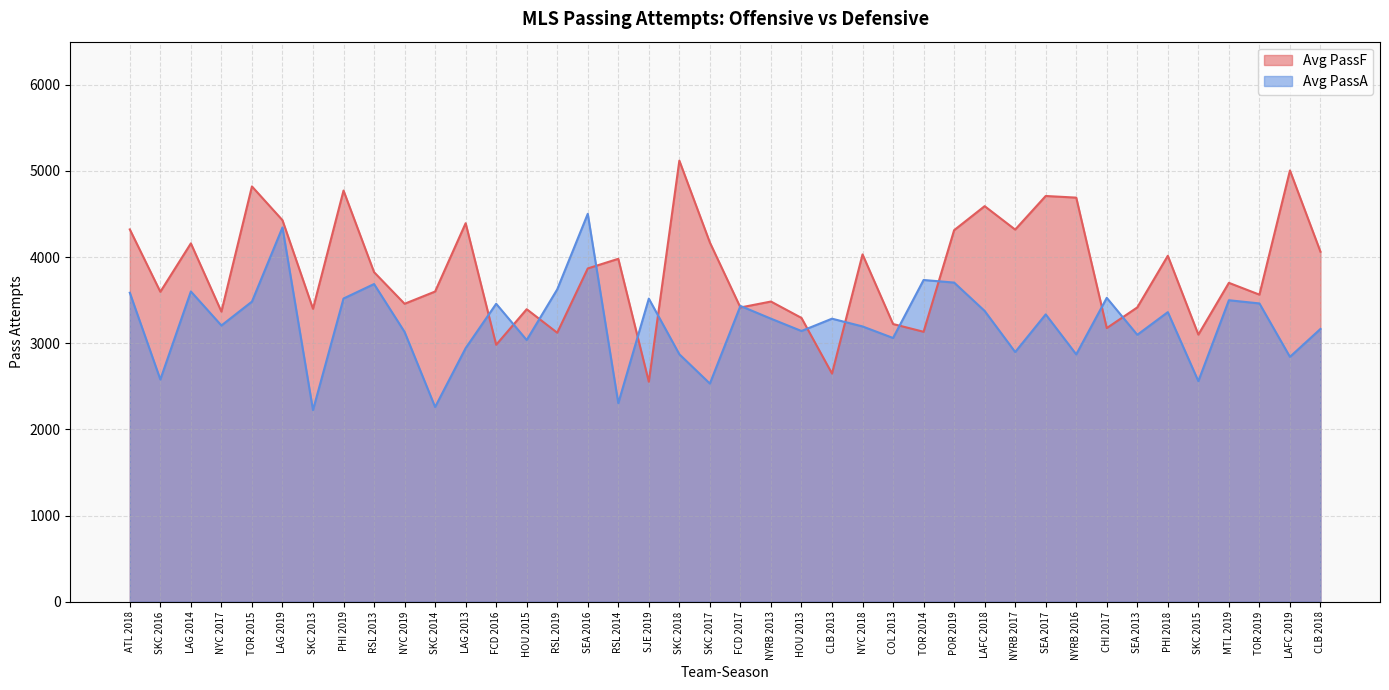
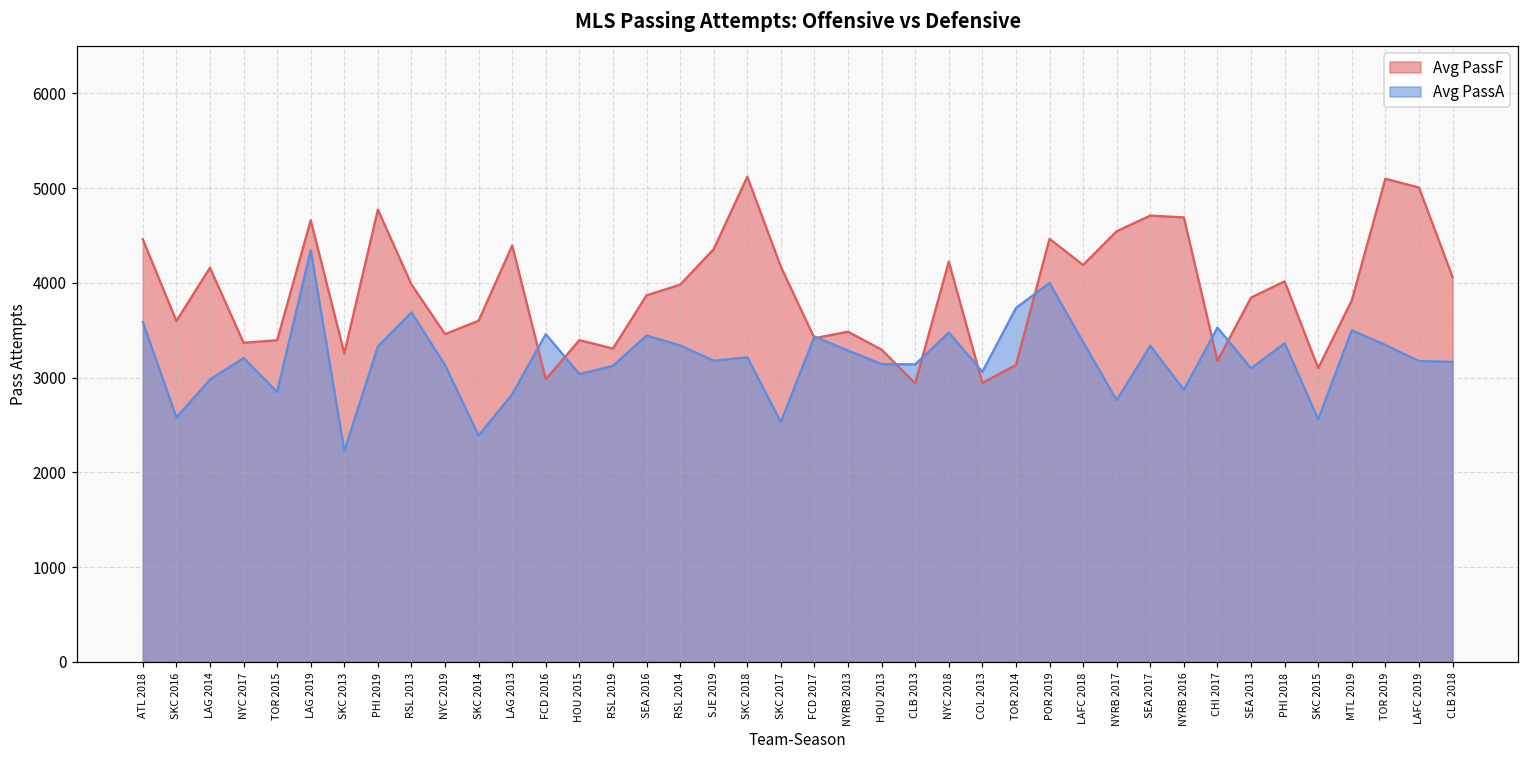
Avg PassF, ATL 2018: 4300 -> 4500
Avg PassA, LAG 2014: 3600 -> 3000
Avg PassF, TOR 2015: 4800 -> 3400
Avg PassA, TOR 2015: 3500 -> 2800
Avg PassF, LAG 2019: 4400 -> 4700
Avg PassF, SKC 2013: 3400 -> 3300
Avg PassA, PHI 2019: 3500 -> 3300
Avg PassF, RSL 2013: 3800 -> 4000
Avg PassA, SKC 2014: 2300 -> 2400
Avg PassA, LAG 2013: 2900 -> 2800
Avg PassF, RSL 2019: 3100 -> 3300
Avg PassA, RSL 2019: 3600 -> 3100
Avg PassA, SEA 2016: 4500 -> 3400
Avg PassA, RSL 2014: 2300 -> 3300
Avg PassF, SJE 2019: 2600 -> 4400
Avg PassA, SJE 2019: 3500 -> 3200
Avg PassA, SKC 2018: 2900 -> 3200
Avg PassF, CLB 2013: 2600 -> 2900
Avg PassA, CLB 2013: 3300 -> 3100
Avg PassF, NYC 2018: 4000 -> 4200
Avg PassA, NYC 2018: 3200 -> 3500
Avg PassF, COL 2013: 3200 -> 2900
Avg PassF, POR 2019: 4300 -> 4500
Avg PassA, POR 2019: 3700 -> 4000
Avg PassF, LAFC 2018: 4600 -> 4200
Avg PassF, NYRB 2017: 4300 -> 4500
Avg PassA, NYRB 2017: 2900 -> 2800
Avg PassF, SEA 2013: 3400 -> 3800
Avg PassF, MTL 2019: 3700 -> 3800
Avg PassF, TOR 2019: 3600 -> 5100
Avg PassA, TOR 2019: 3500 -> 3300
Avg PassA, LAFC 2019: 2800 -> 3200
